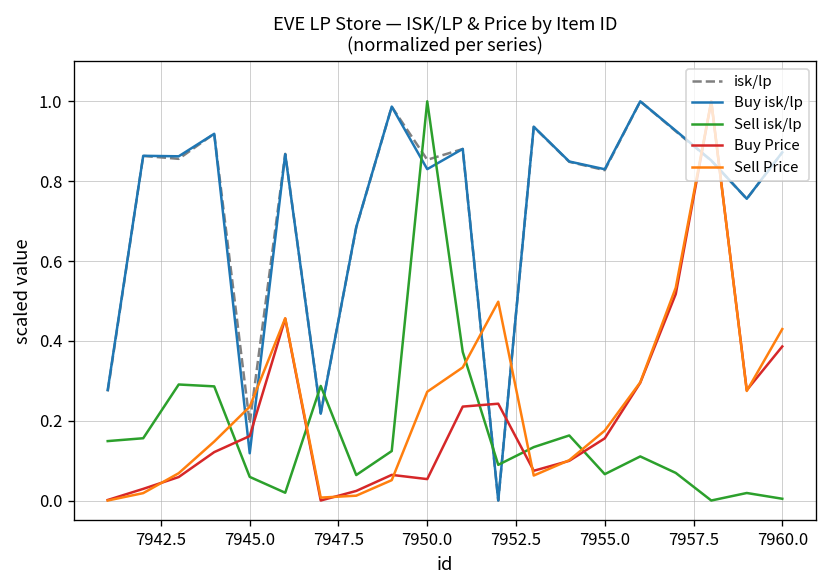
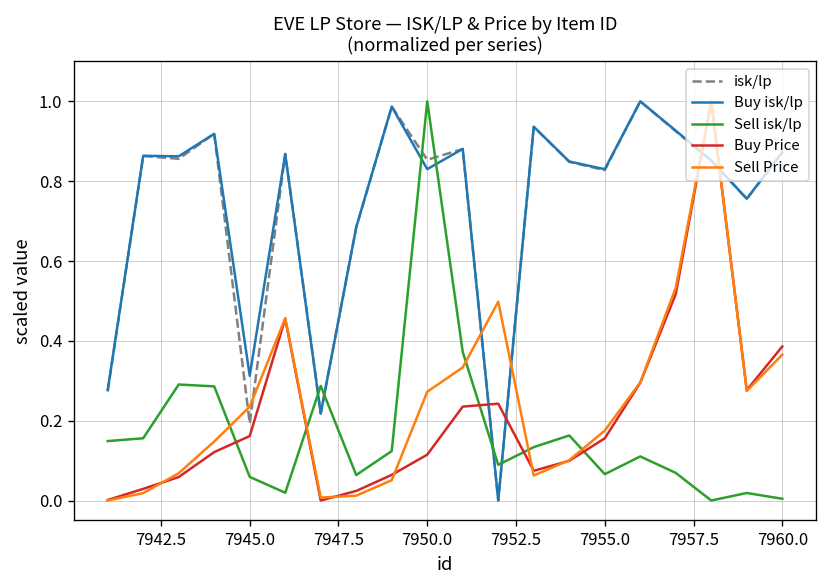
Buy isk/lp, 7945.0: 0.12 -> 0.31
Buy Price, 7950.0: 0.05 -> 0.11
Sell Price, 7960.0: 0.43 -> 0.37
